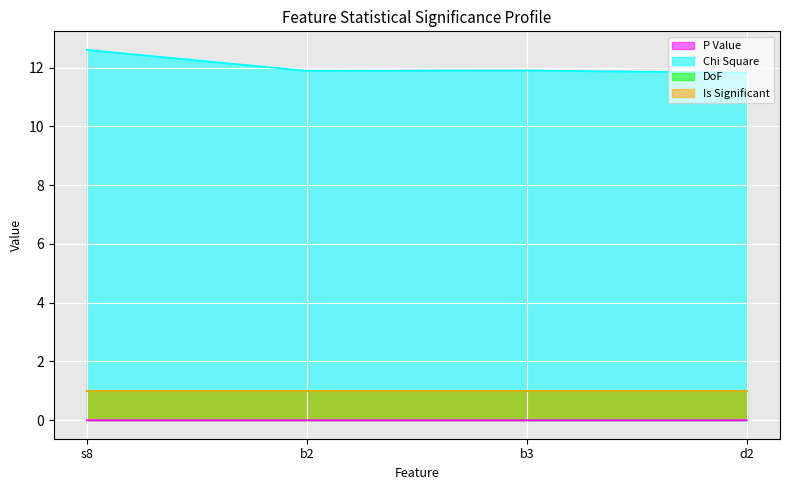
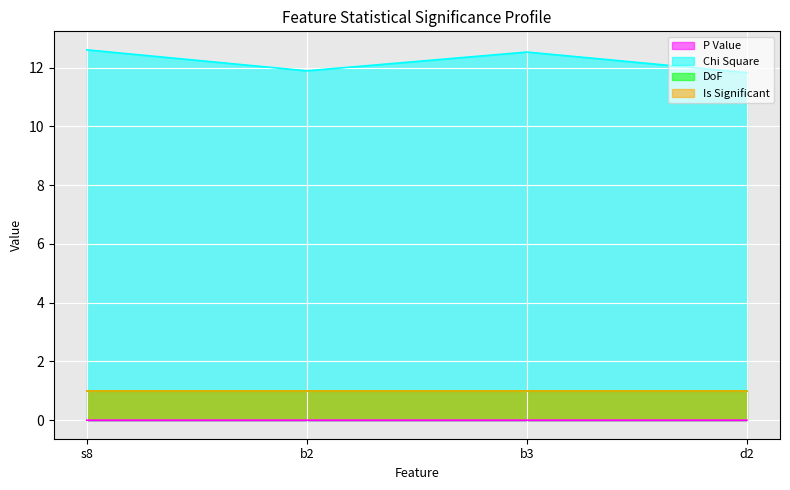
Chi Square, b3: 11.9 -> 12.5
